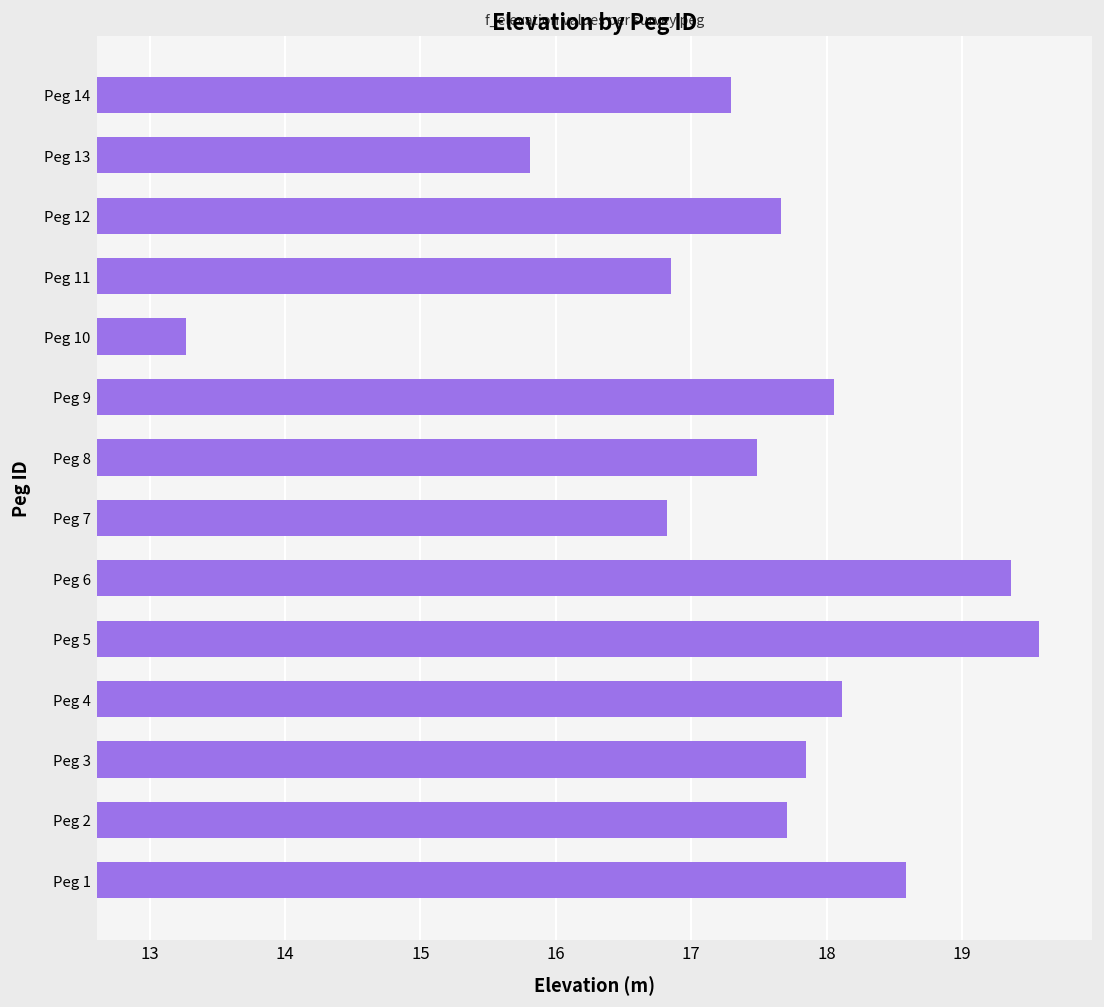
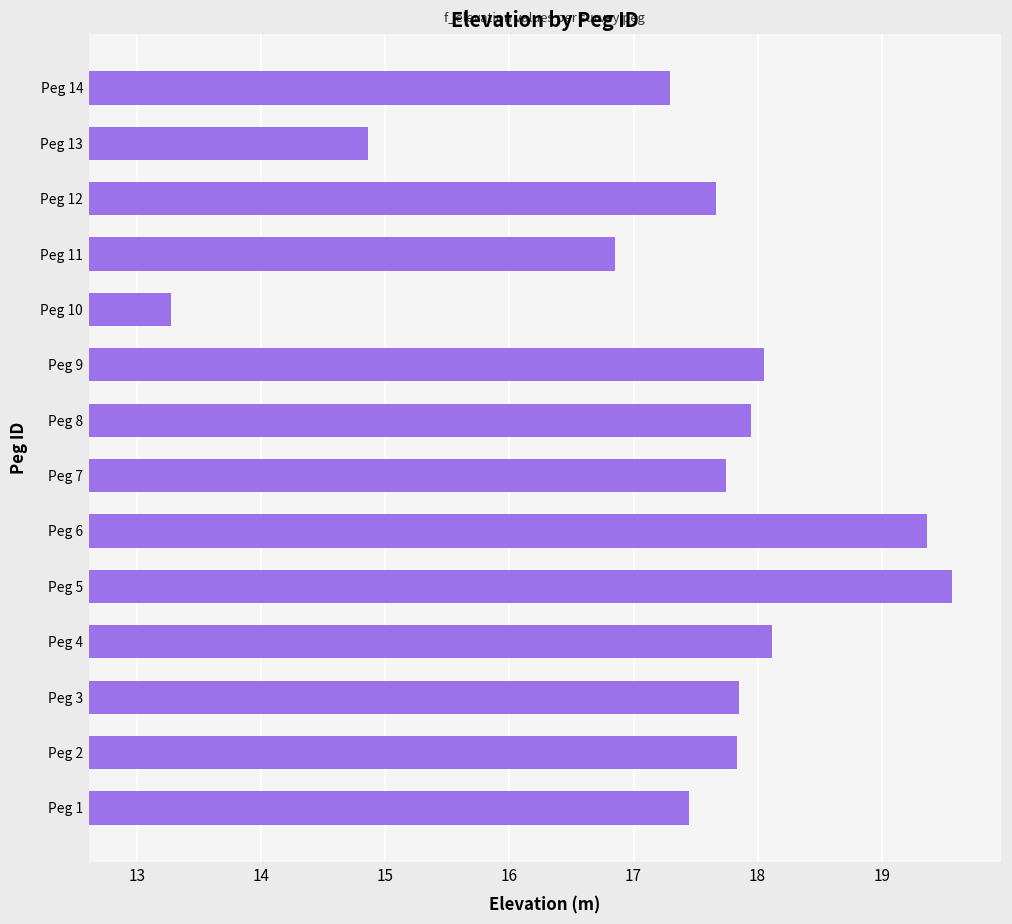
Peg 13: 15.81 -> 14.86
Peg 8: 17.49 -> 17.94
Peg 7: 16.82 -> 17.75
Peg 2: 17.71 -> 17.83
Peg 1: 18.58 -> 17.45
